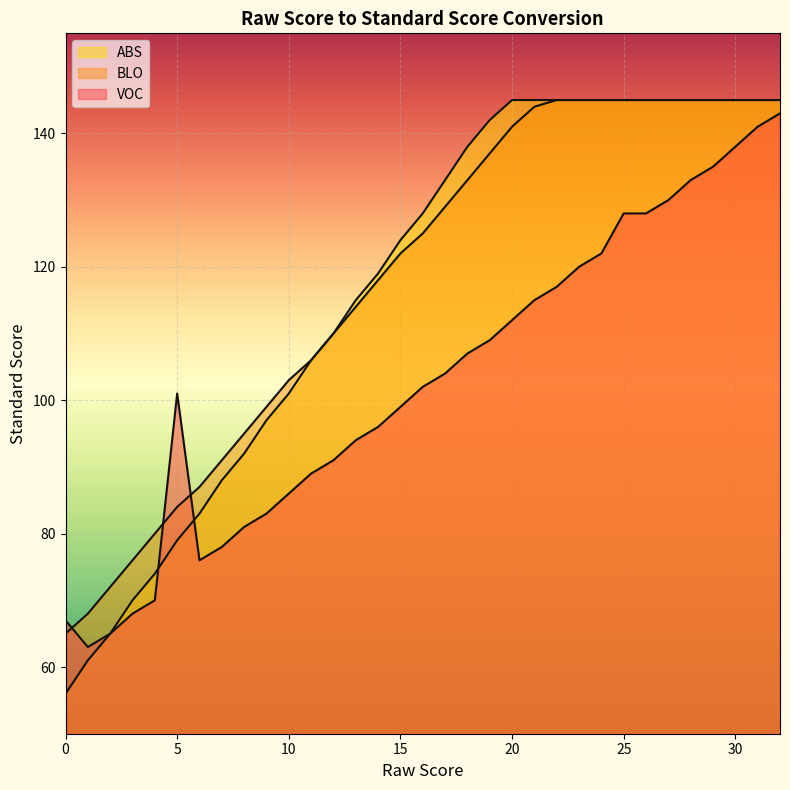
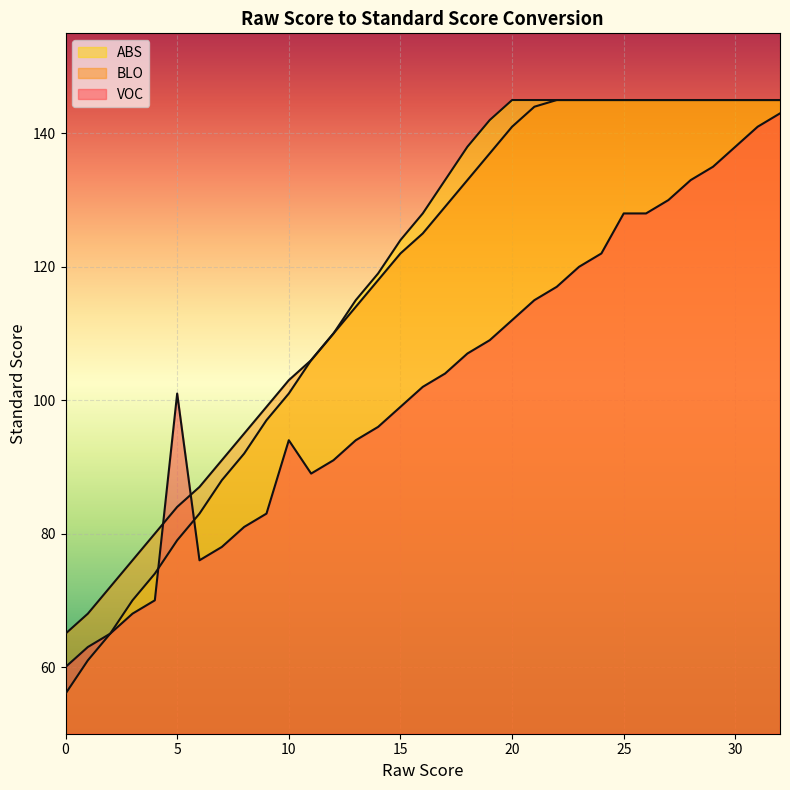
VOC, 0: 67 -> 60
VOC, 10: 86 -> 94
